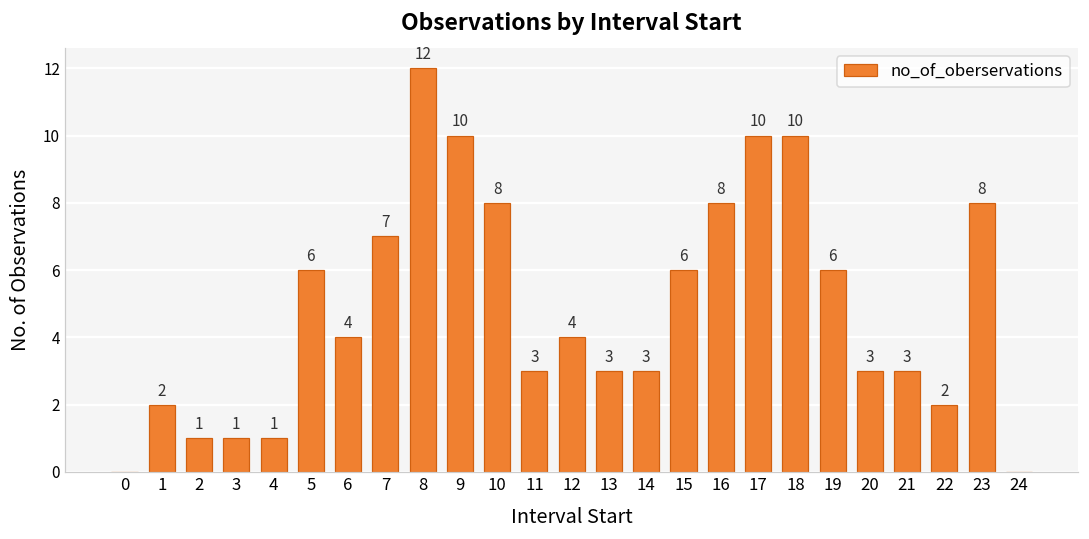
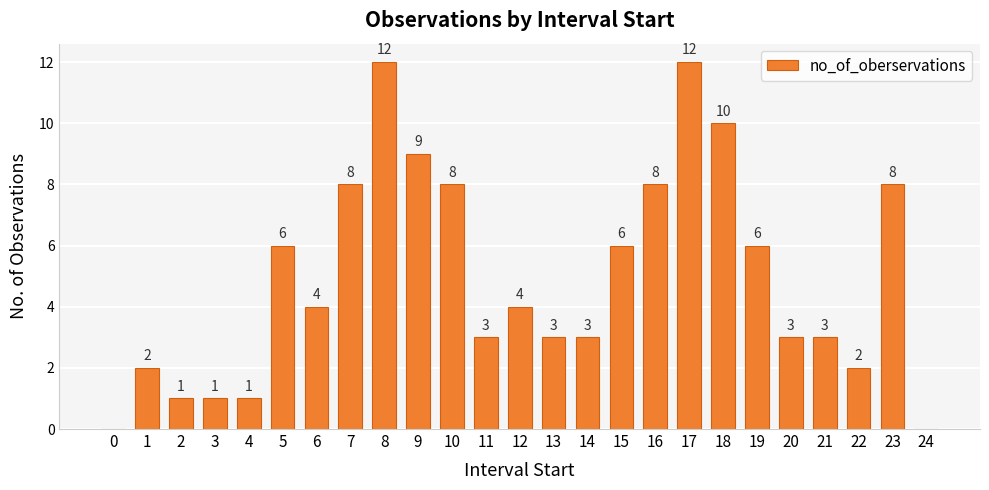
7: 7 -> 8
9: 10 -> 9
17: 10 -> 12
